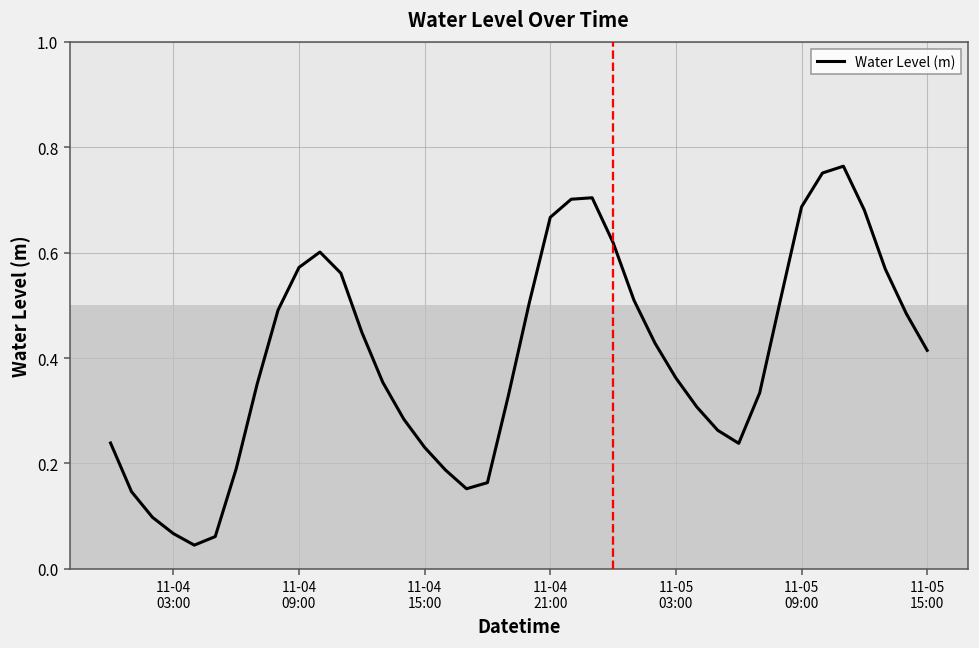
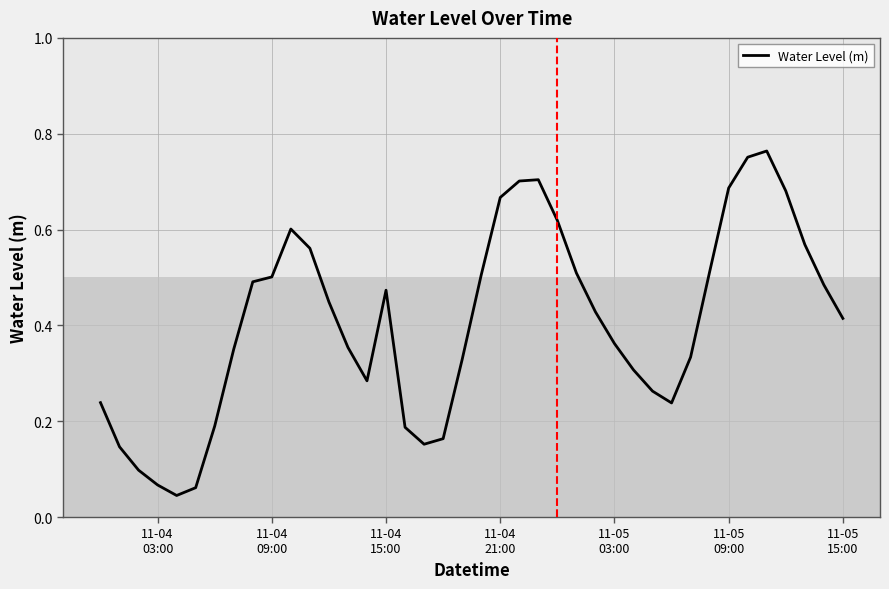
11-04 09:00: 0.57 -> 0.50
11-04 15:00: 0.23 -> 0.47
